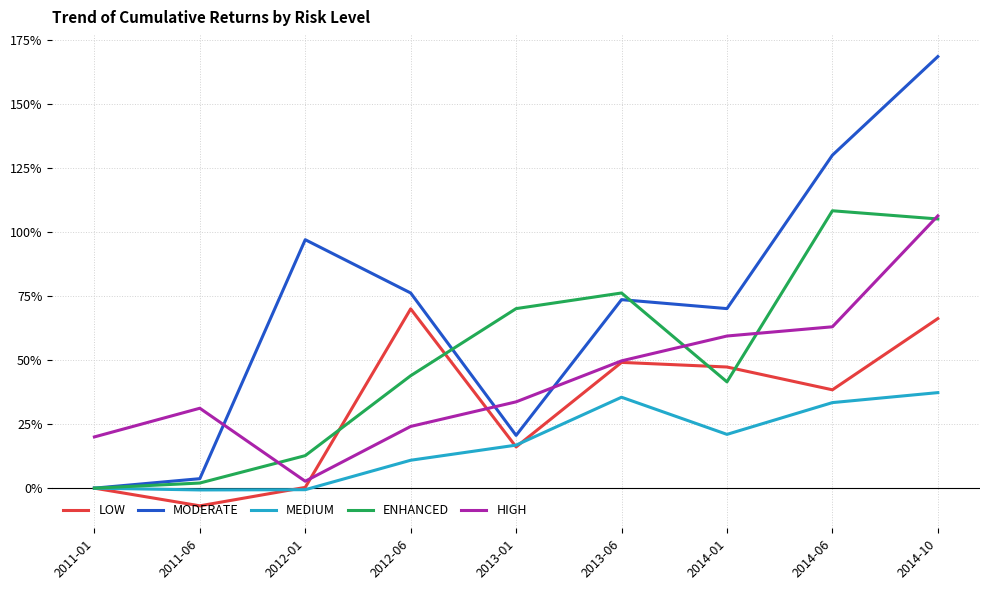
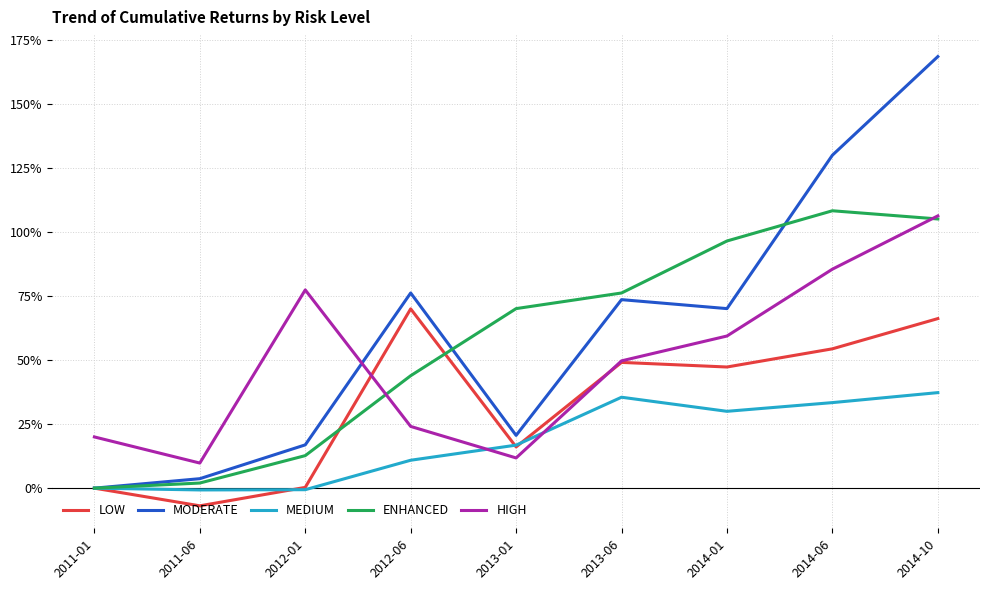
HIGH, 2011-06: 31% -> 10%
MODERATE, 2012-01: 97% -> 17%
HIGH, 2012-01: 3% -> 77%
HIGH, 2013-01: 34% -> 12%
MEDIUM, 2014-01: 21% -> 30%
ENHANCED, 2014-01: 42% -> 97%
LOW, 2014-06: 38% -> 54%
HIGH, 2014-06: 63% -> 86%
